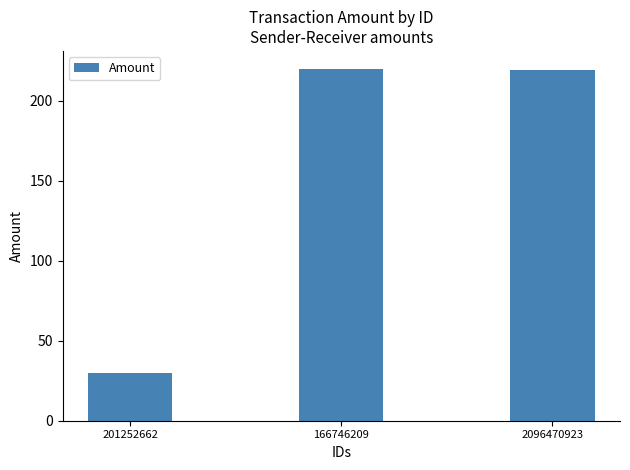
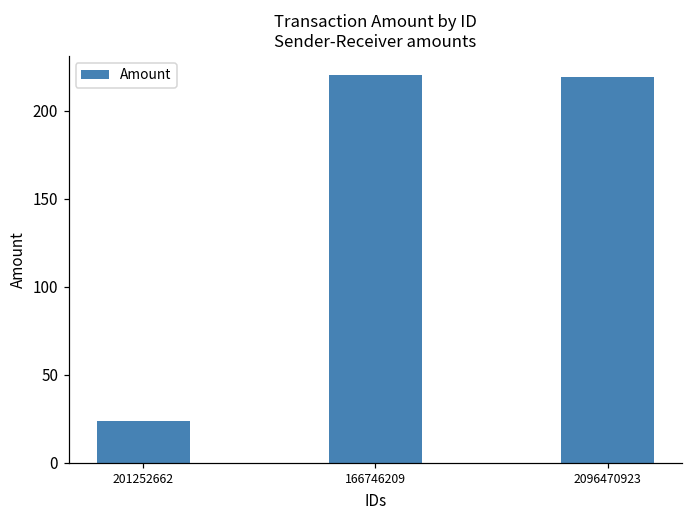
201252662: 30 -> 24
